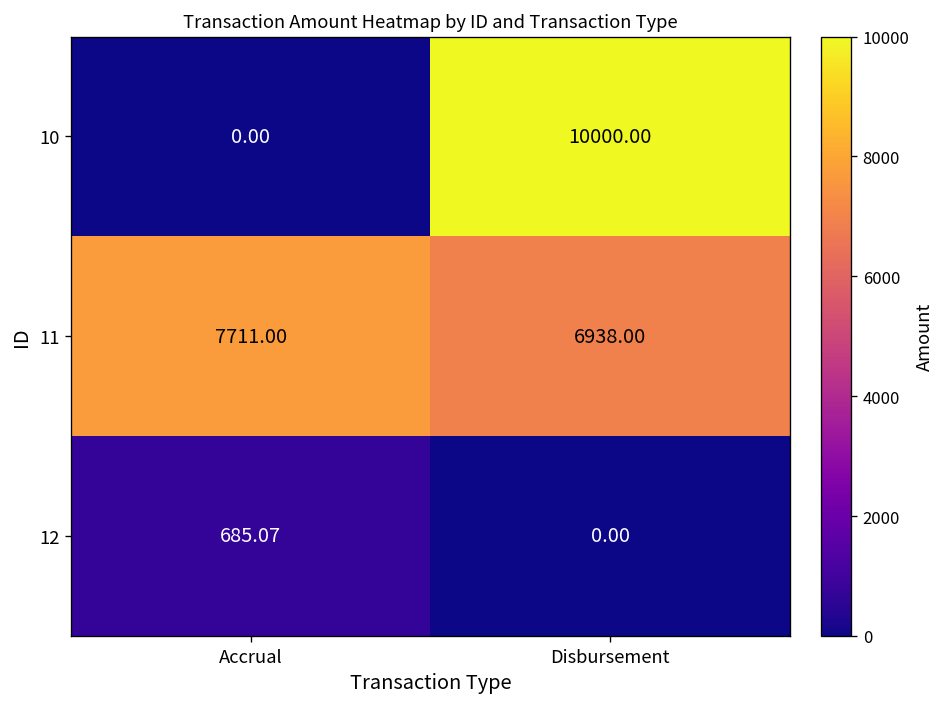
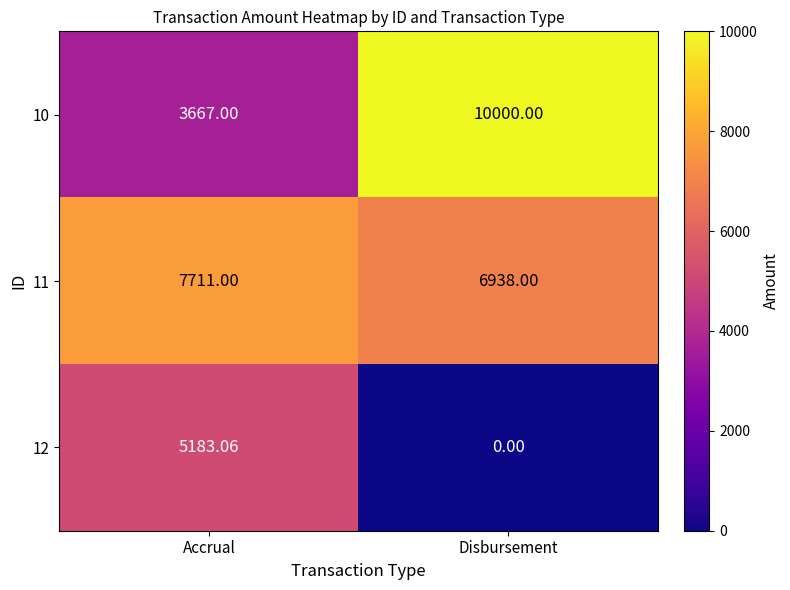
10, Accrual: 0.00 -> 3667.00
12, Accrual: 685.07 -> 5183.06
